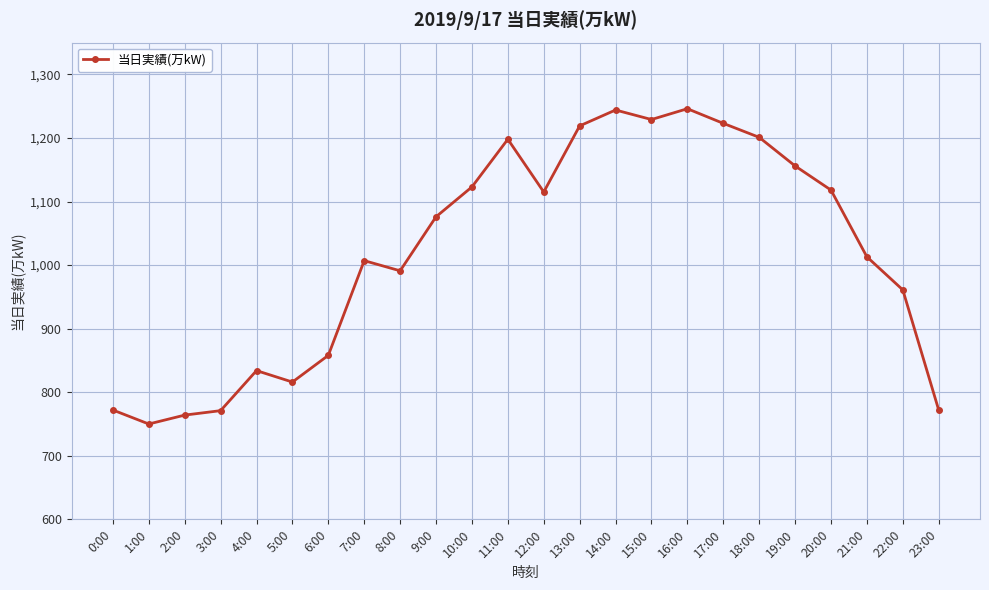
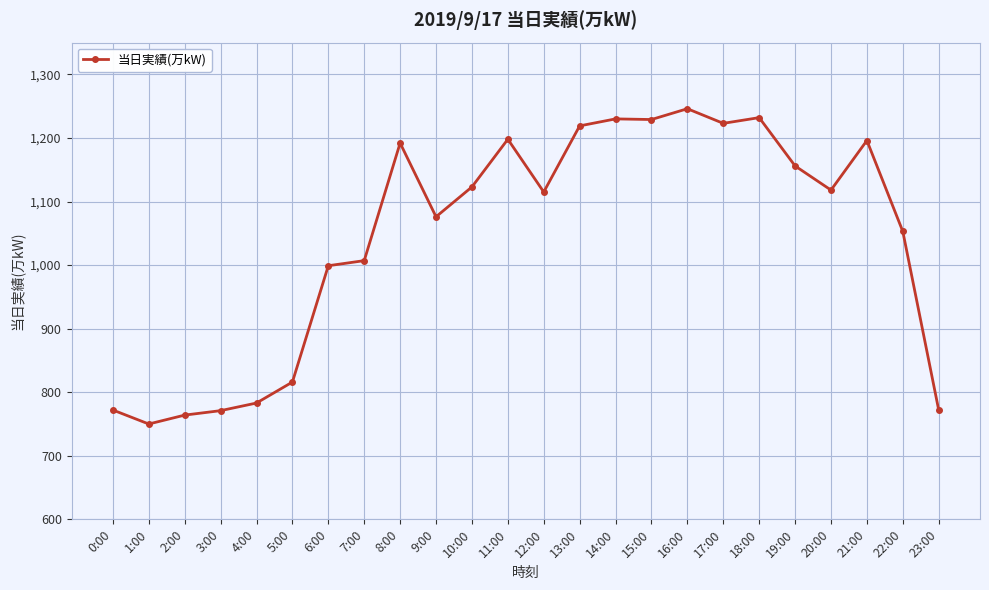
4:00: 830 -> 780
6:00: 860 -> 1,000
8:00: 990 -> 1,190
14:00: 1,240 -> 1,230
18:00: 1,200 -> 1,230
21:00: 1,010 -> 1,200
22:00: 960 -> 1,050
